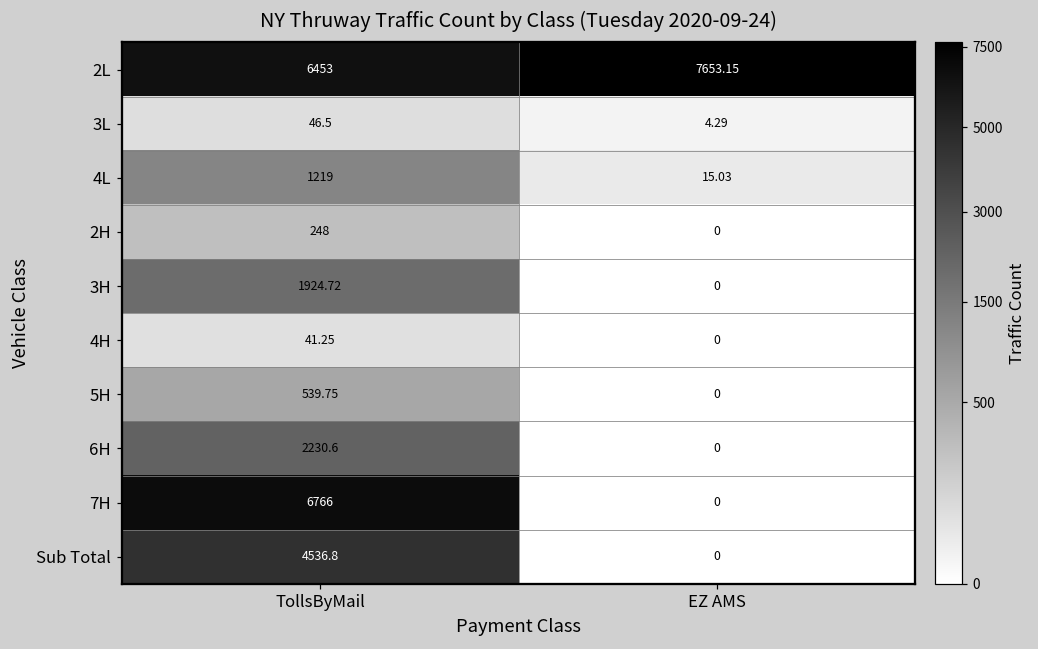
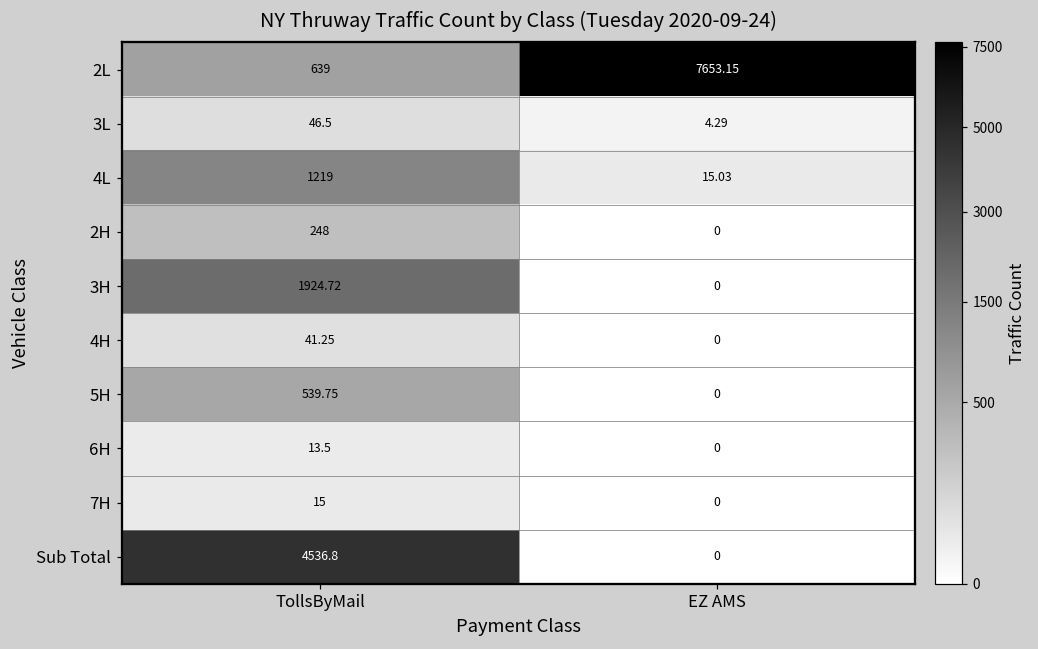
2L, TollsByMail: 6453 -> 639
6H, TollsByMail: 2230.6 -> 13.5
7H, TollsByMail: 6766 -> 15
